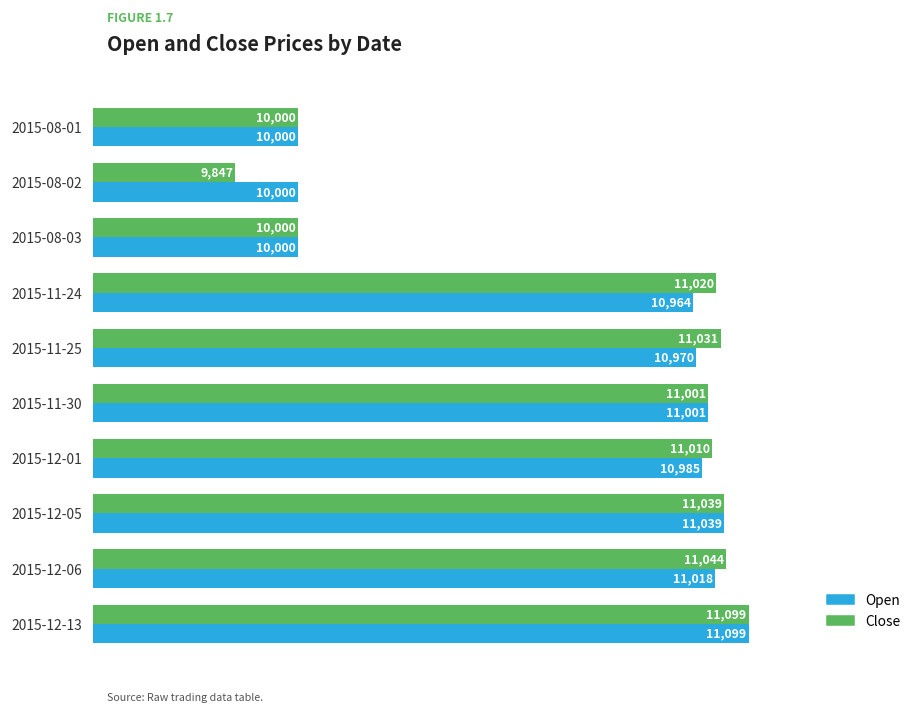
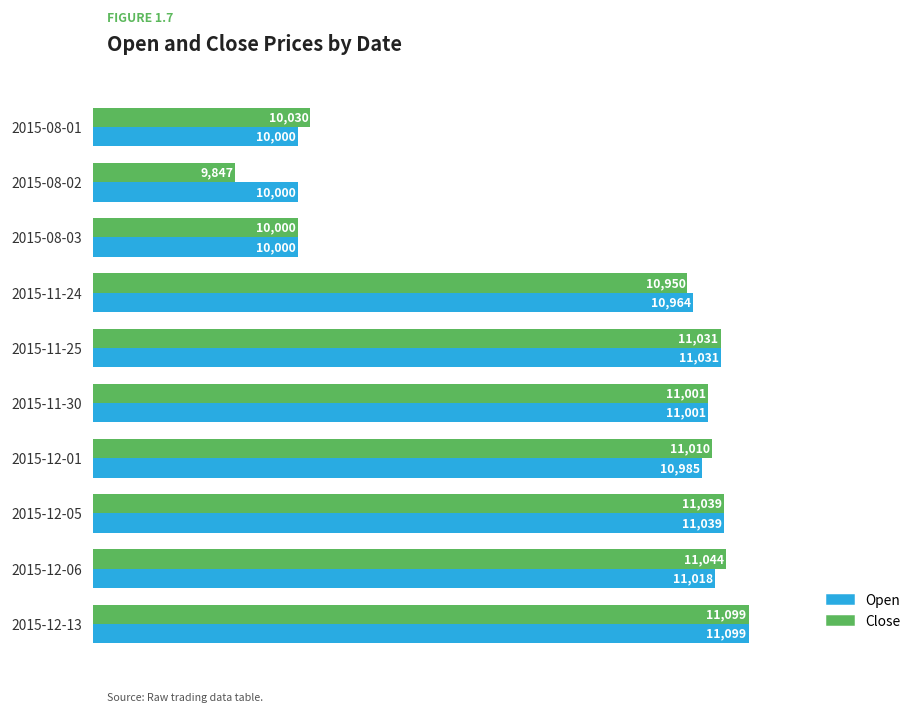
Close, 2015-08-01: 10,000 -> 10,030
Close, 2015-11-24: 11,020 -> 10,950
Open, 2015-11-25: 10,970 -> 11,031
